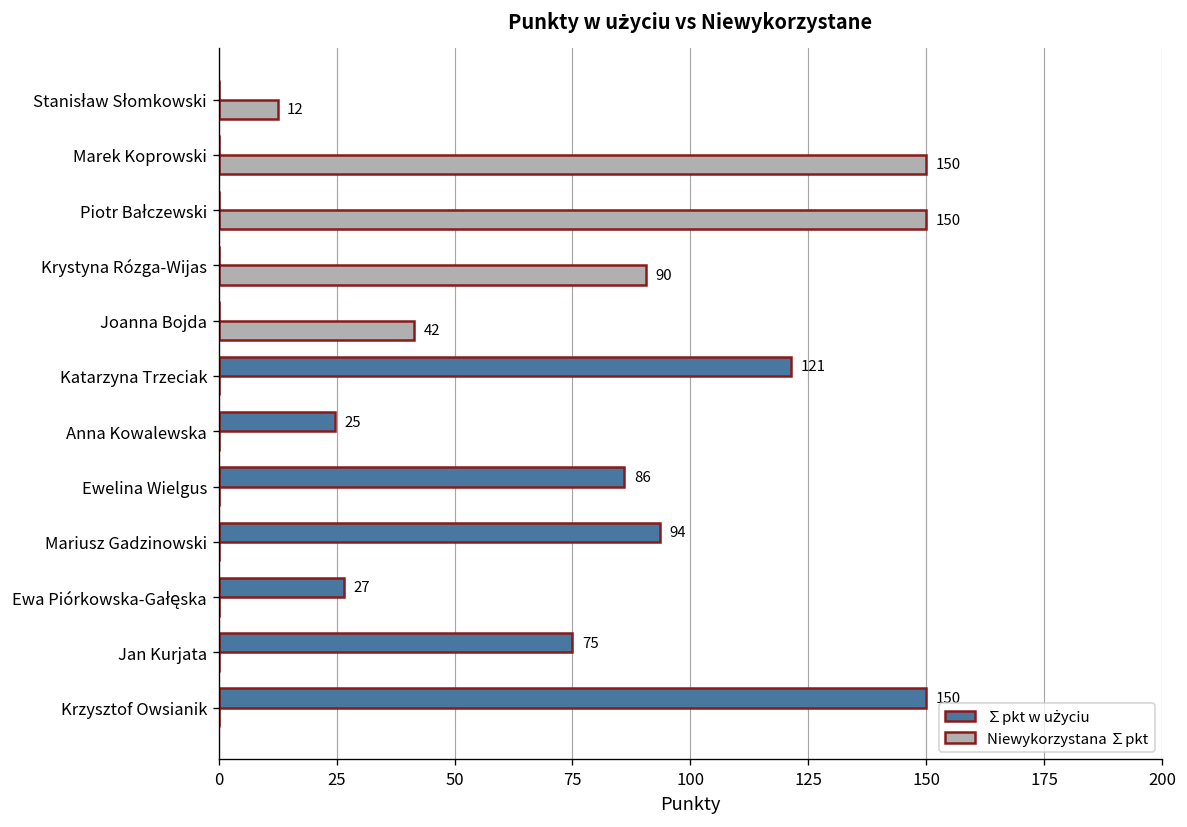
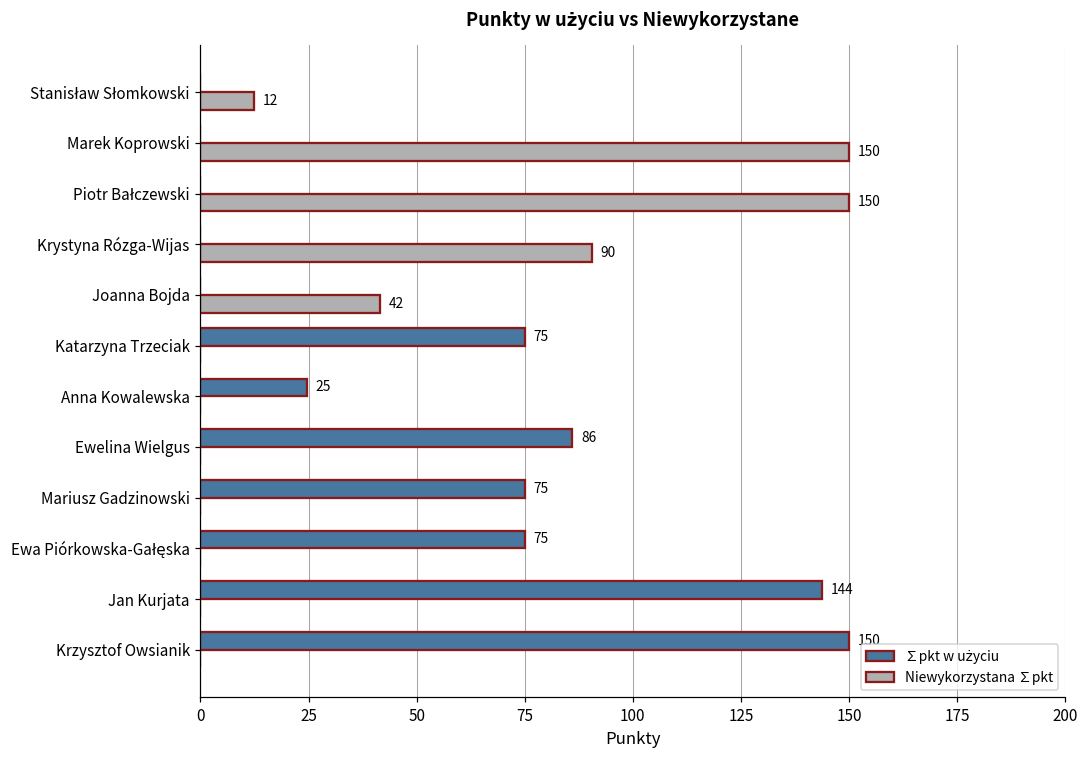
∑pkt w użyciu, Katarzyna Trzeciak: 121 -> 75
∑pkt w użyciu, Mariusz Gadzinowski: 94 -> 75
∑pkt w użyciu, Ewa Piórkowska-Gałęska: 27 -> 75
∑pkt w użyciu, Jan Kurjata: 75 -> 144
